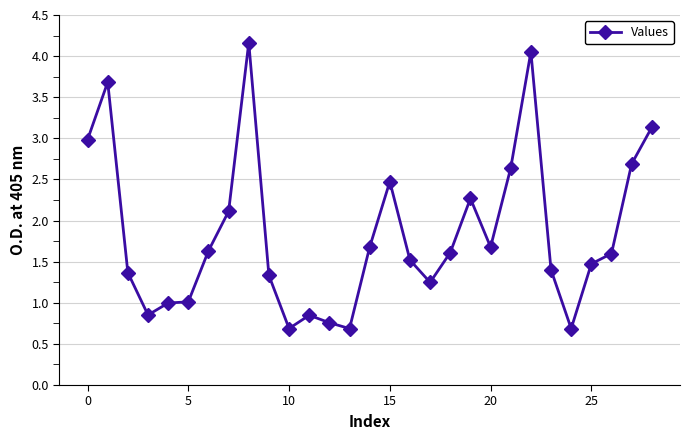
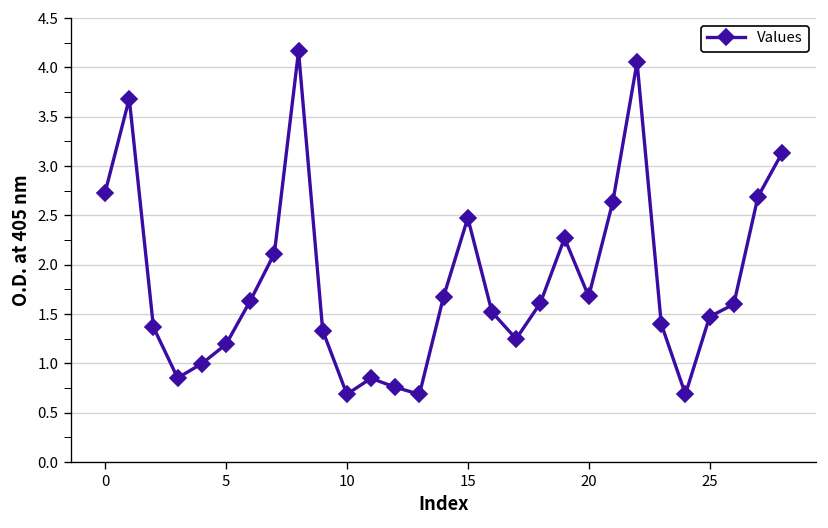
0: 3.0 -> 2.7
5: 1.0 -> 1.2
